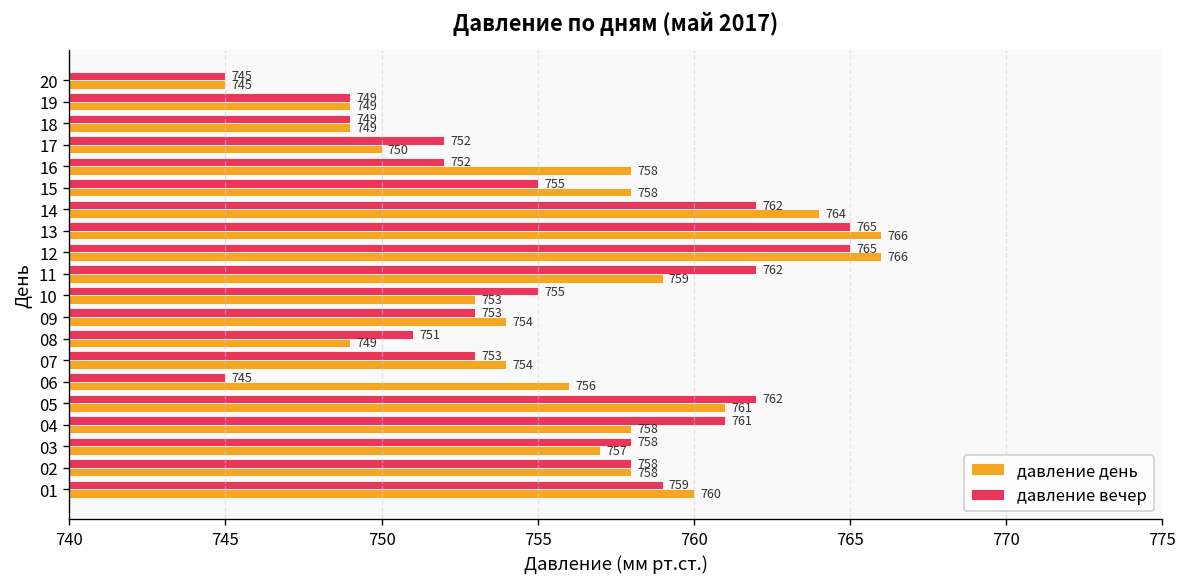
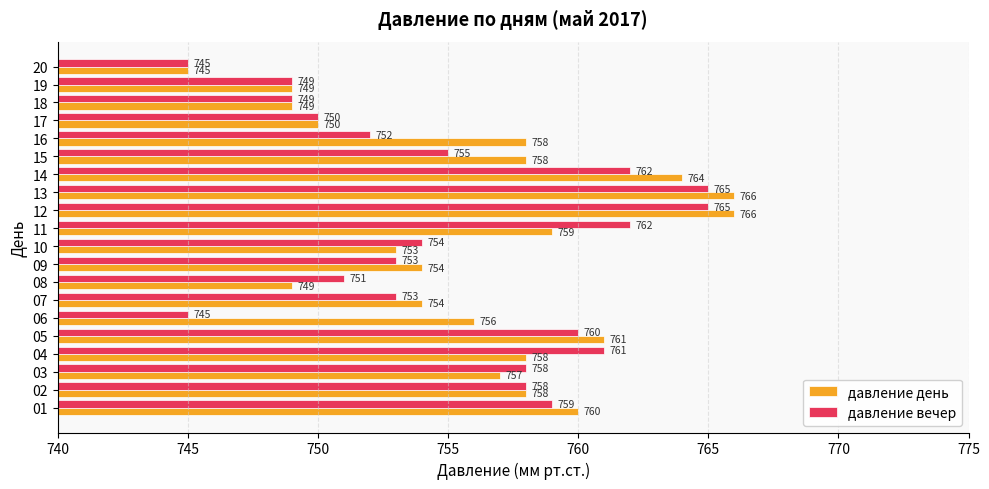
давление вечер, 17: 752 -> 750
давление вечер, 10: 755 -> 754
давление вечер, 05: 762 -> 760
